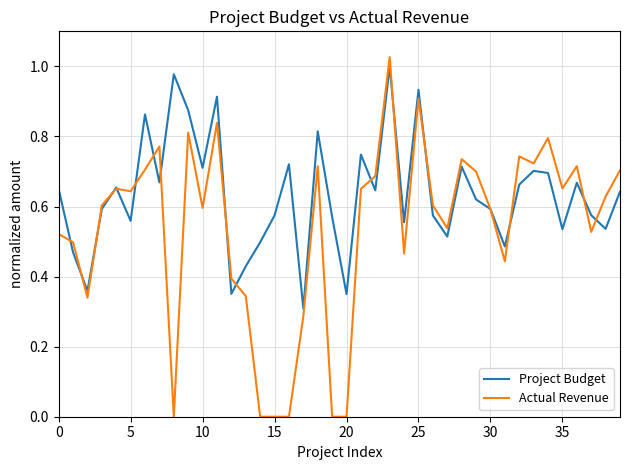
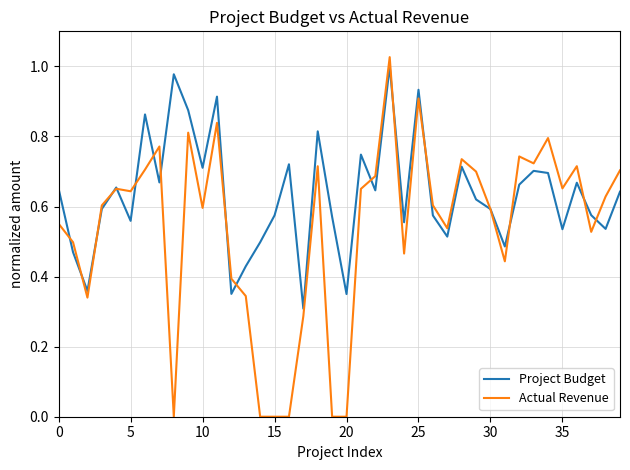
Actual Revenue, 0: 0.52 -> 0.55
